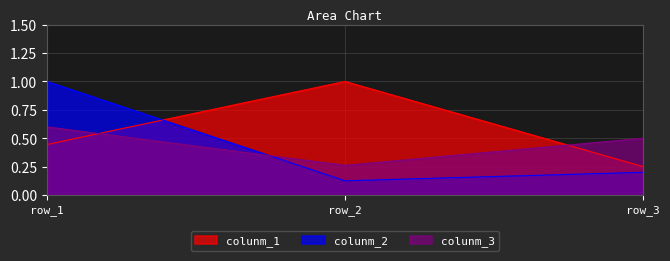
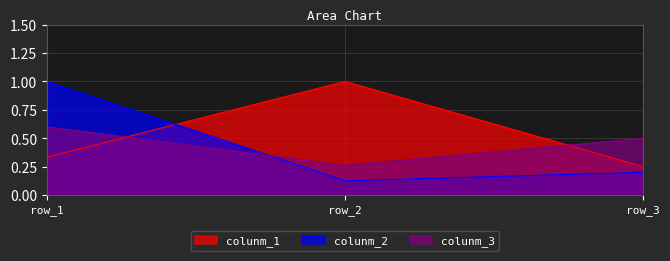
colunm_1, row_1: 0.44 -> 0.33
